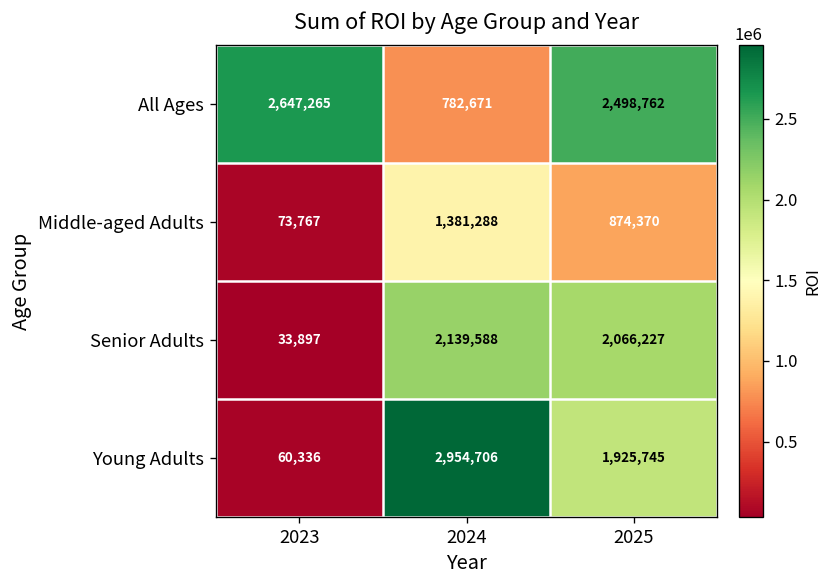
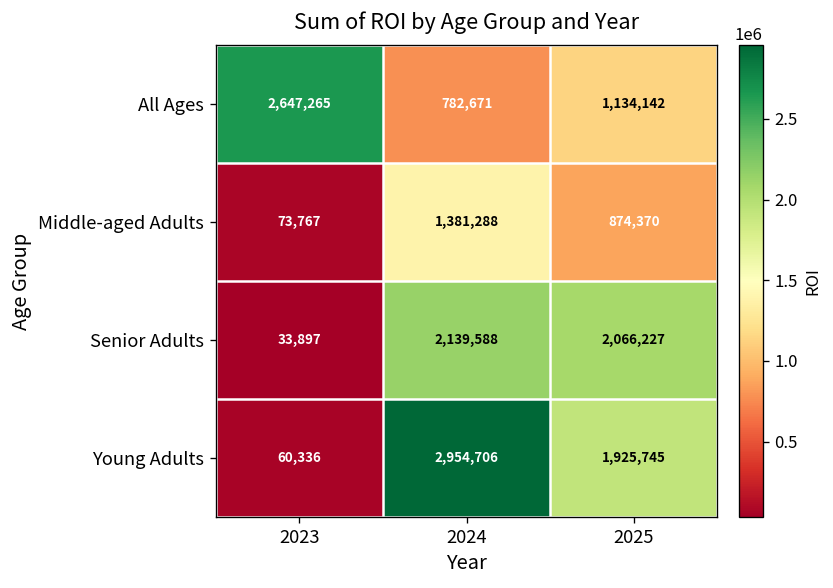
All Ages, 2025: 2,498,762 -> 1,134,142
